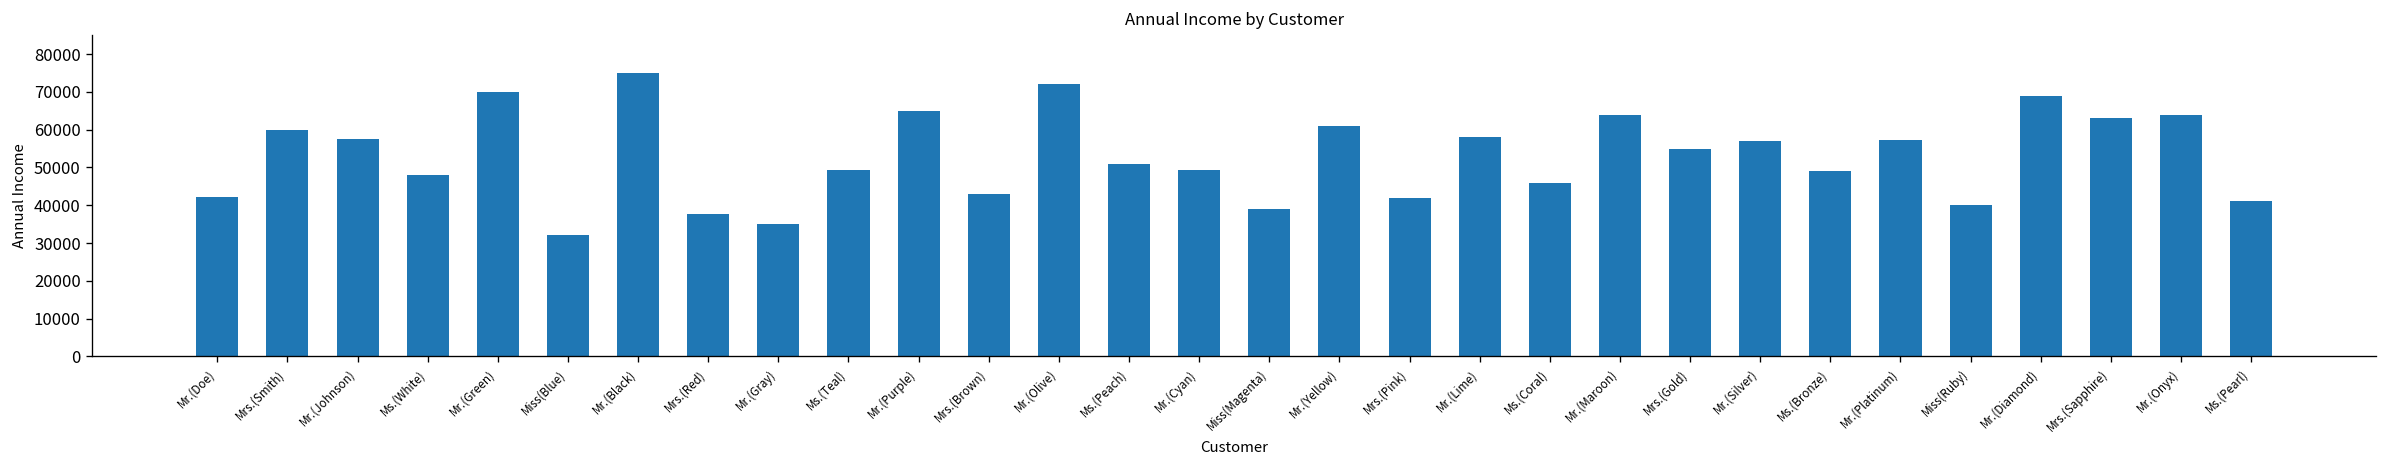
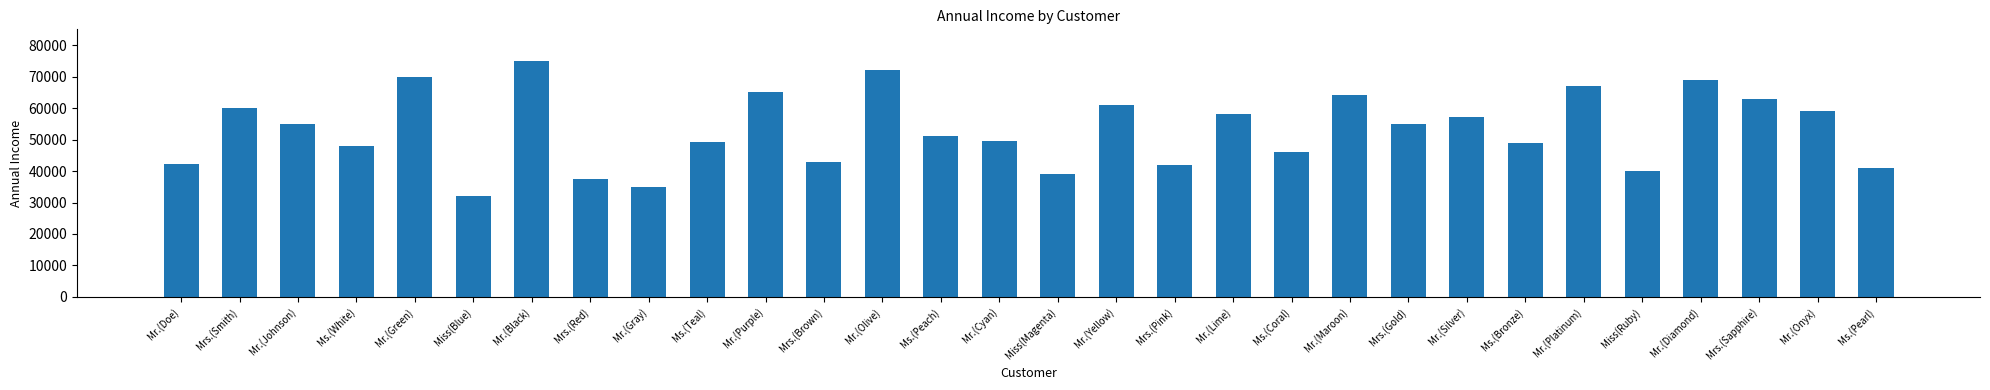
Mr.(Johnson): 58000 -> 55000
Mr.(Platinum): 57000 -> 67000
Mr.(Onyx): 64000 -> 59000
